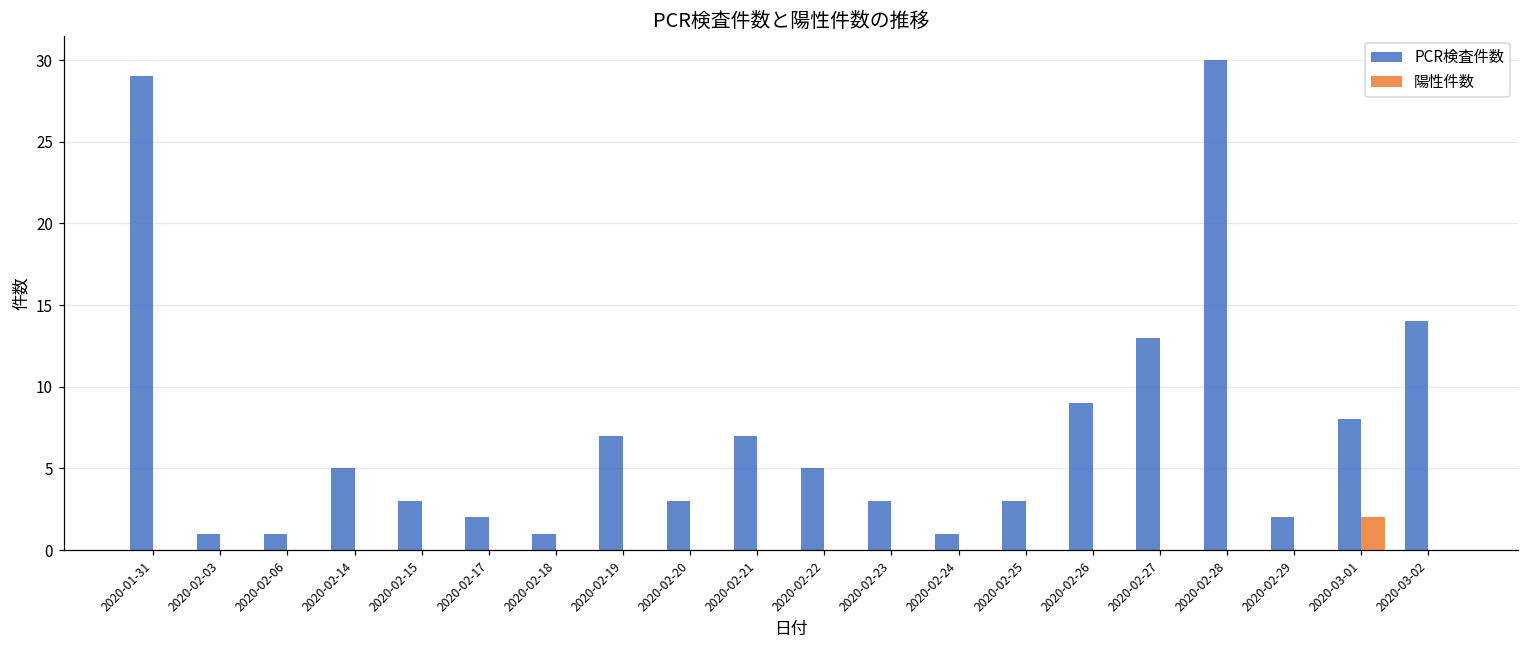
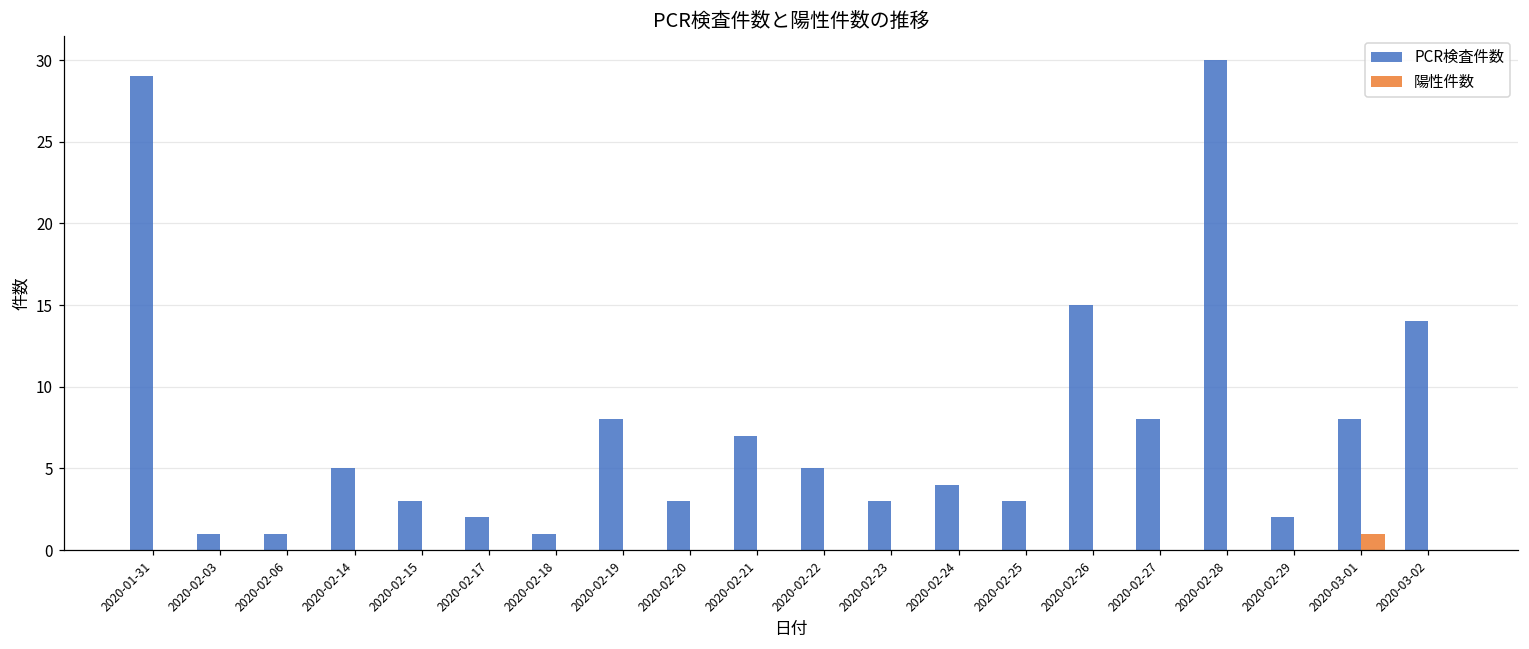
PCR検査件数, 2020-02-19: 7 -> 8
PCR検査件数, 2020-02-24: 1 -> 4
PCR検査件数, 2020-02-26: 9 -> 15
PCR検査件数, 2020-02-27: 13 -> 8
陽性件数, 2020-03-01: 2 -> 1
